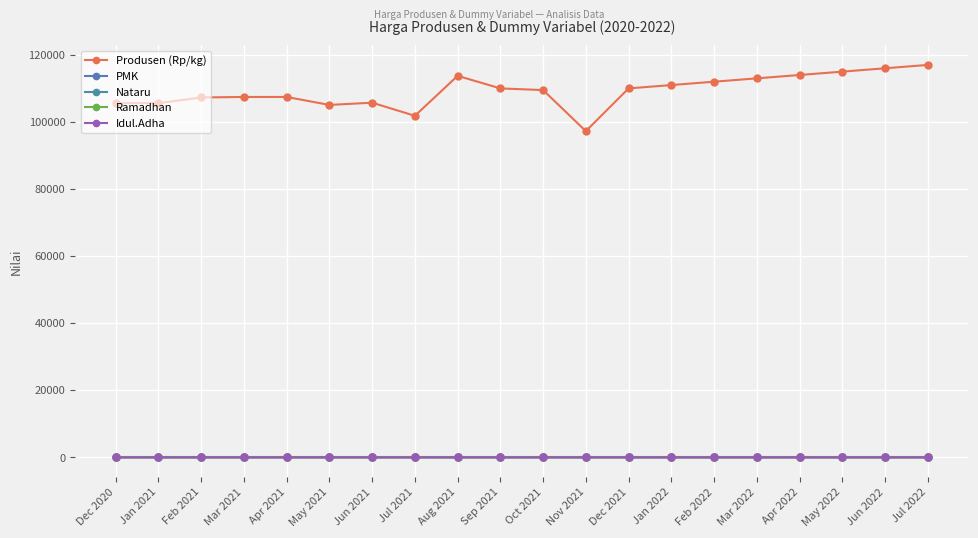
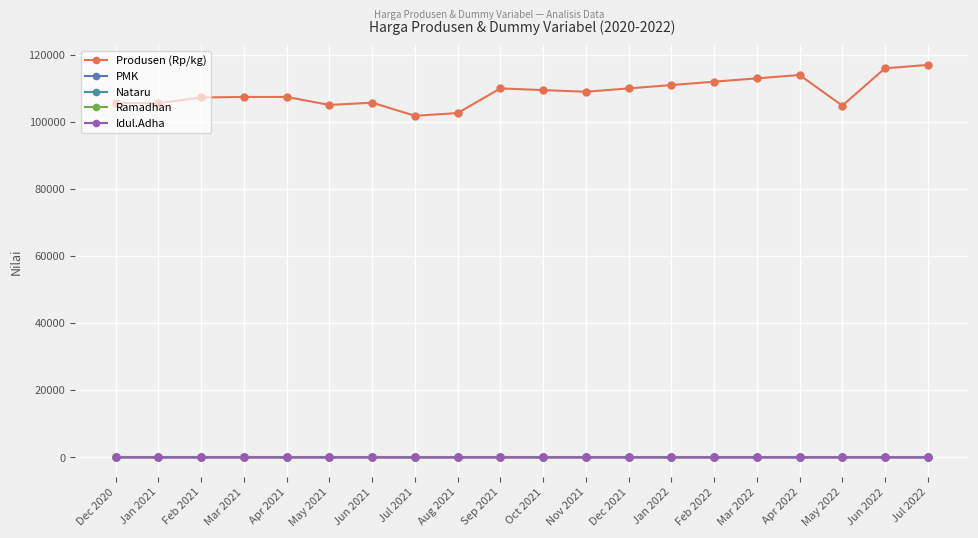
Produsen (Rp/kg), Aug 2021: 114000 -> 103000
Produsen (Rp/kg), Nov 2021: 97000 -> 109000
Produsen (Rp/kg), May 2022: 115000 -> 105000
